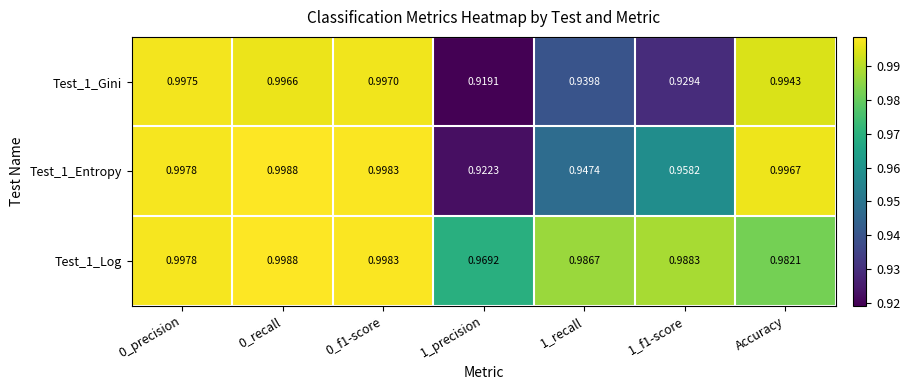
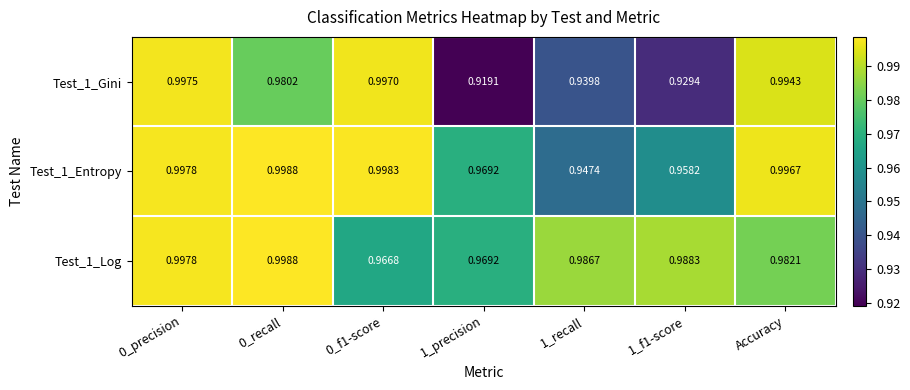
Test_1_Gini, 0_recall: 0.9966 -> 0.9802
Test_1_Entropy, 1_precision: 0.9223 -> 0.9692
Test_1_Log, 0_f1-score: 0.9983 -> 0.9668
